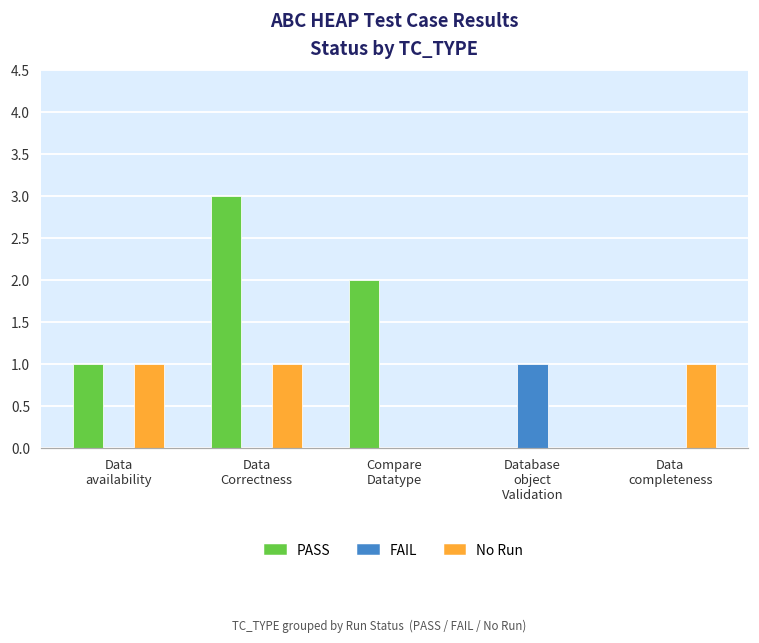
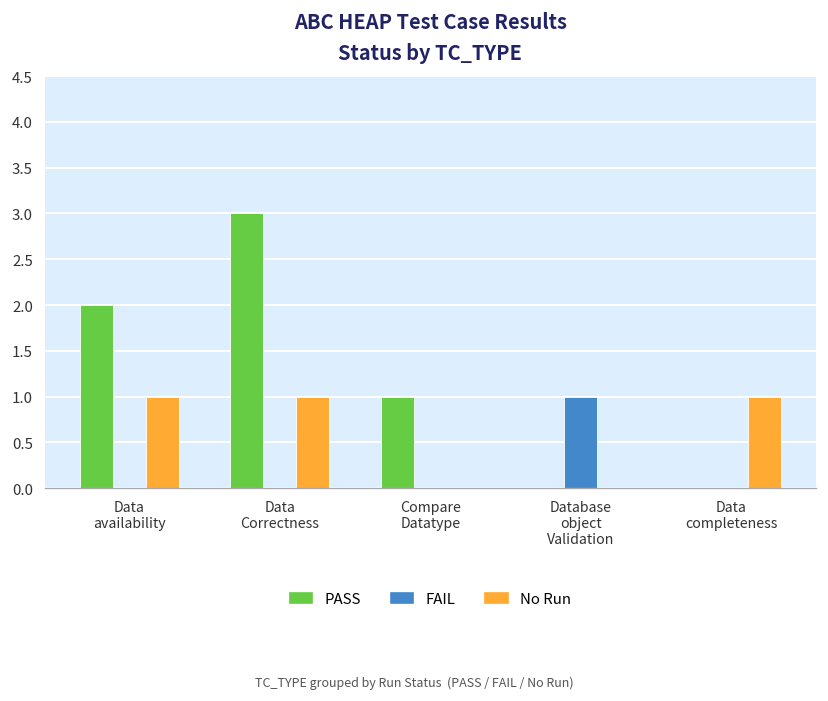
PASS, Data availability: 1 -> 2
PASS, Compare Datatype: 2 -> 1
